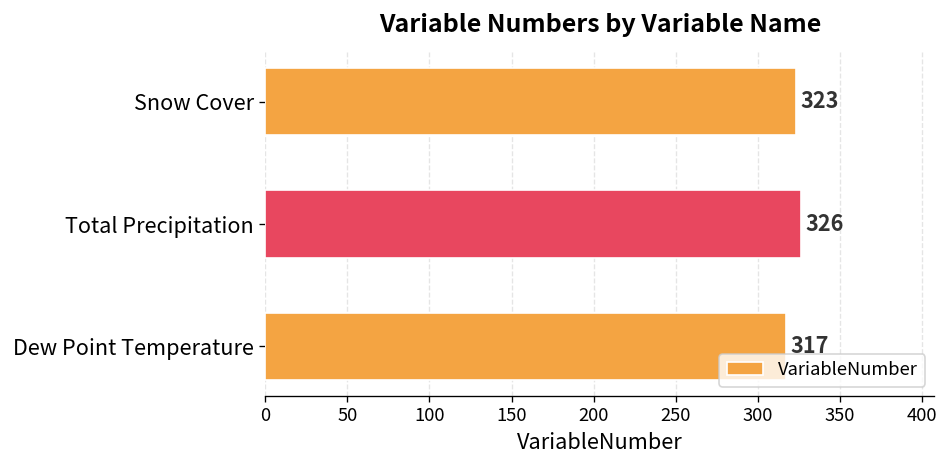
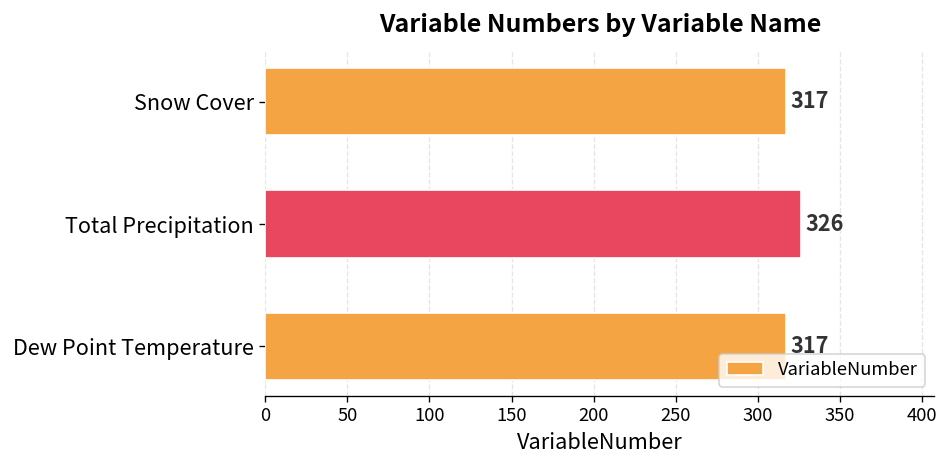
Snow Cover: 323 -> 317
